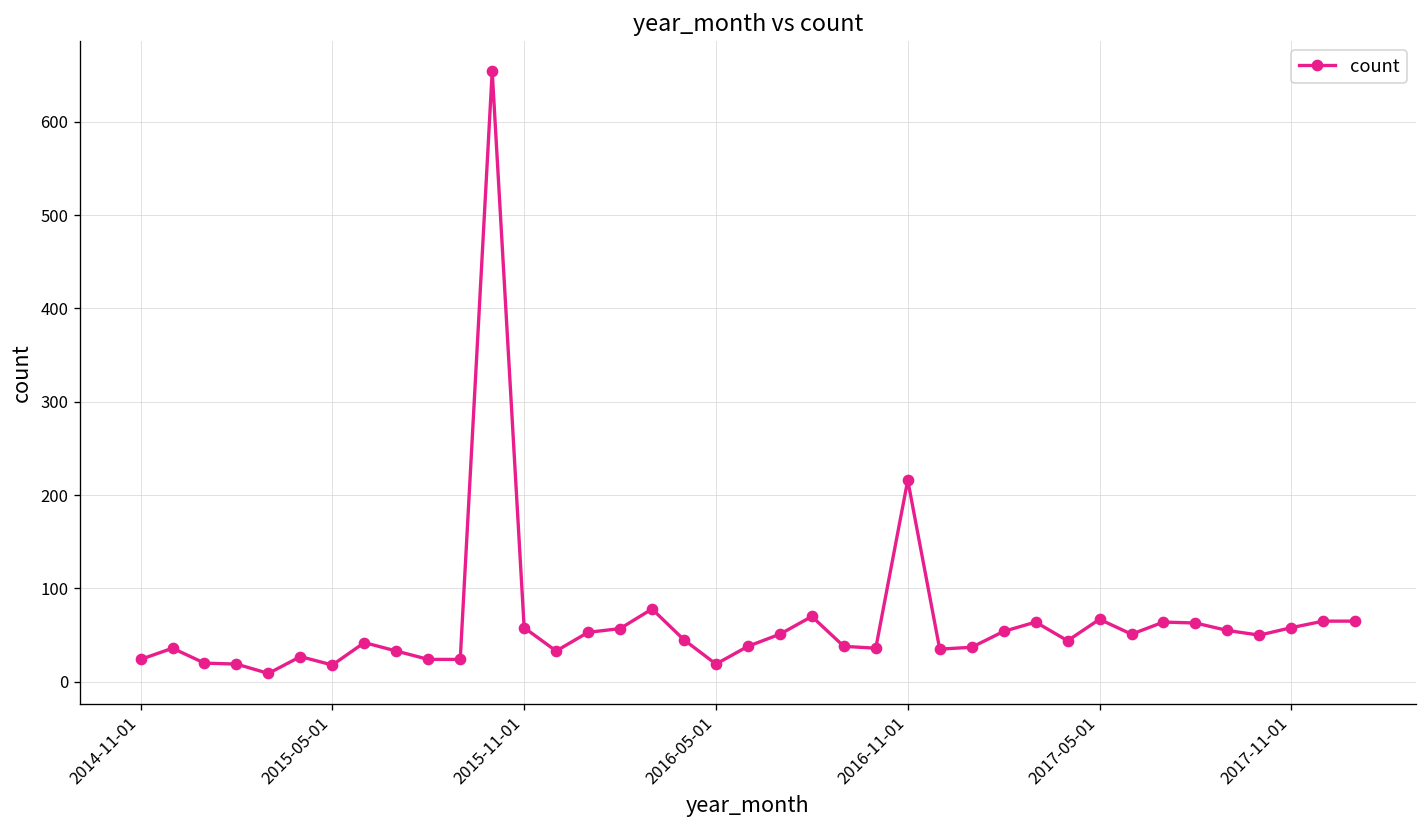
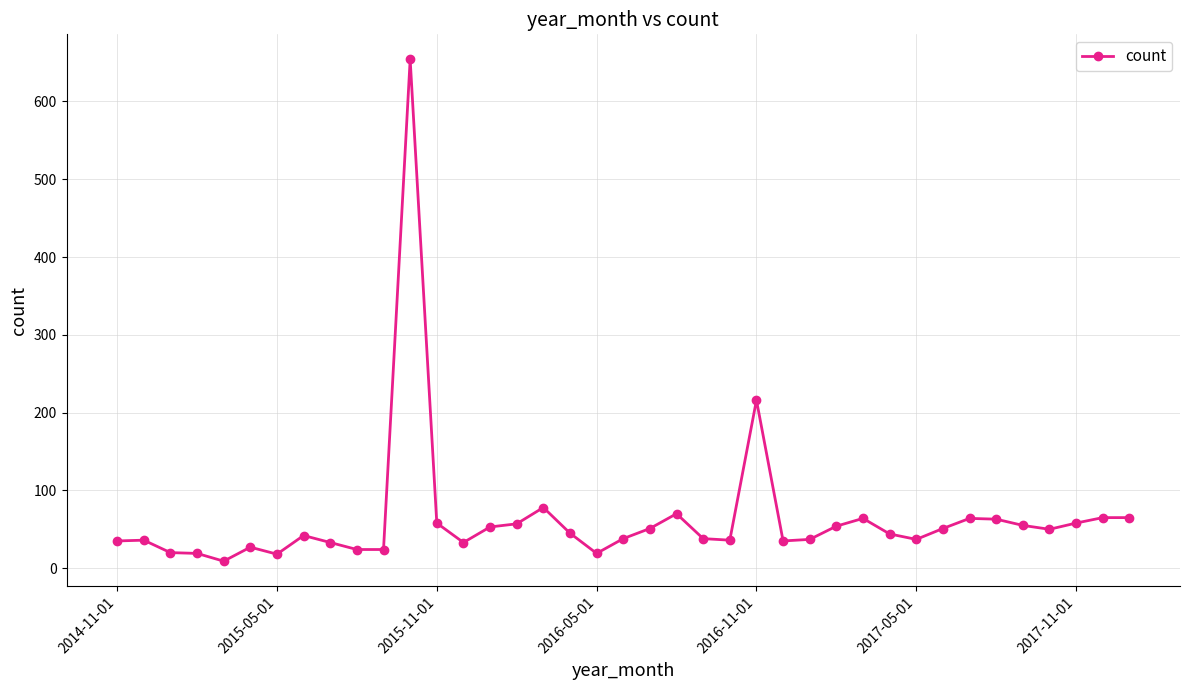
2014-11-01: 20 -> 40
2017-05-01: 70 -> 40
